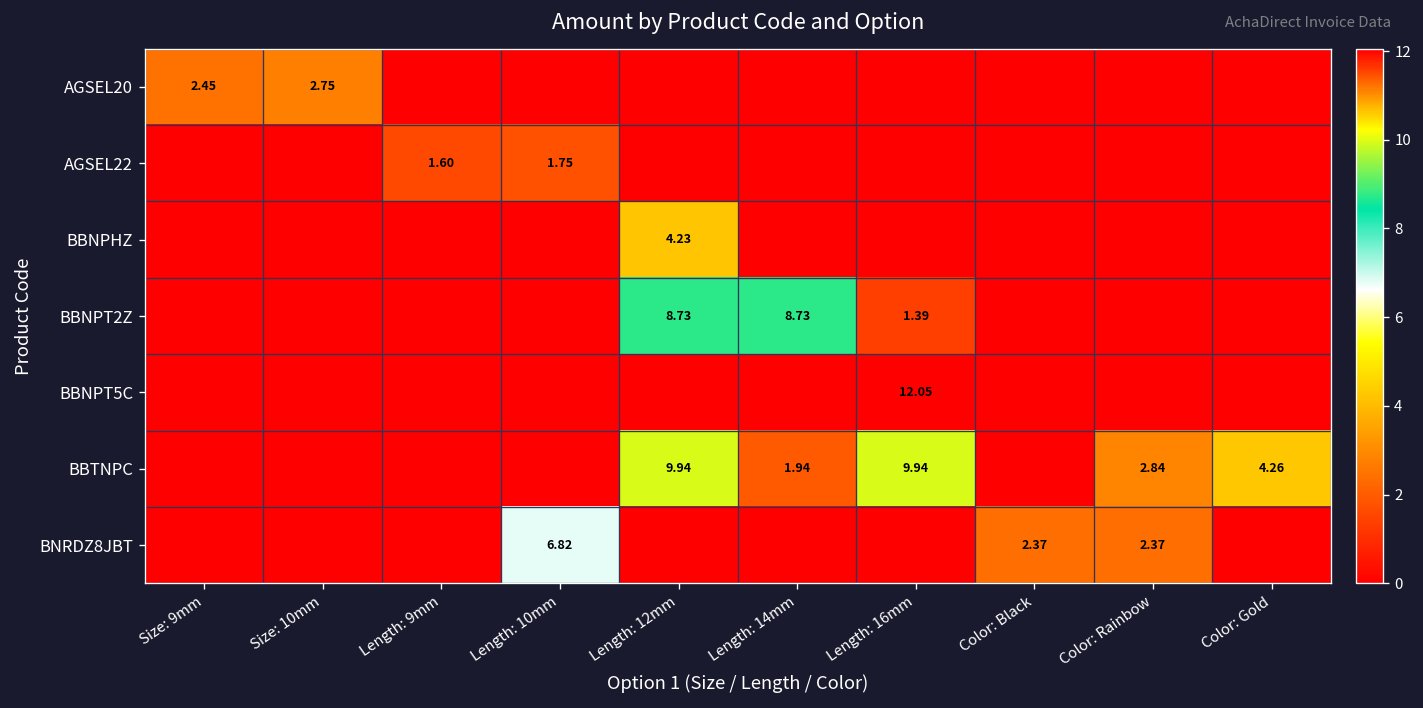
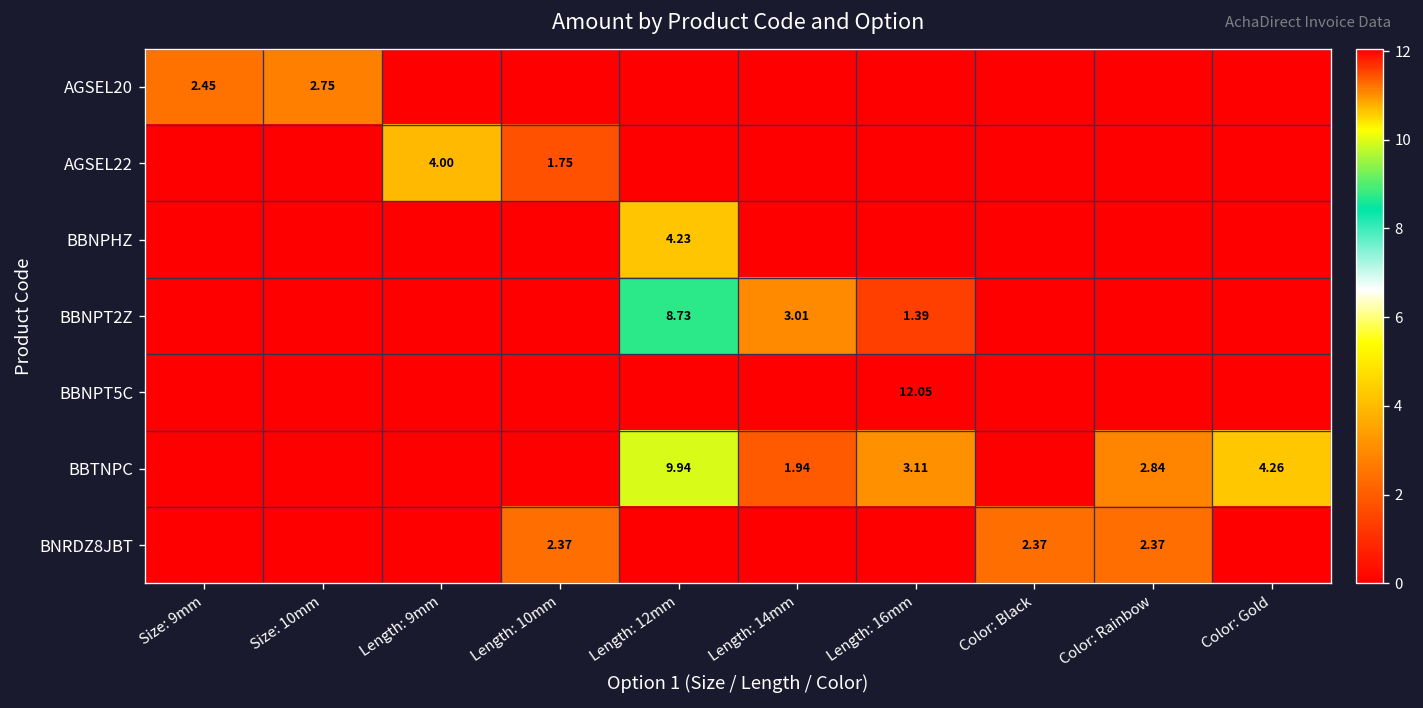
AGSEL22, Length: 9mm: 1.60 -> 4.00
BBNPT2Z, Length: 14mm: 8.73 -> 3.01
BBTNPC, Length: 16mm: 9.94 -> 3.11
BNRDZ8JBT, Length: 10mm: 6.82 -> 2.37
